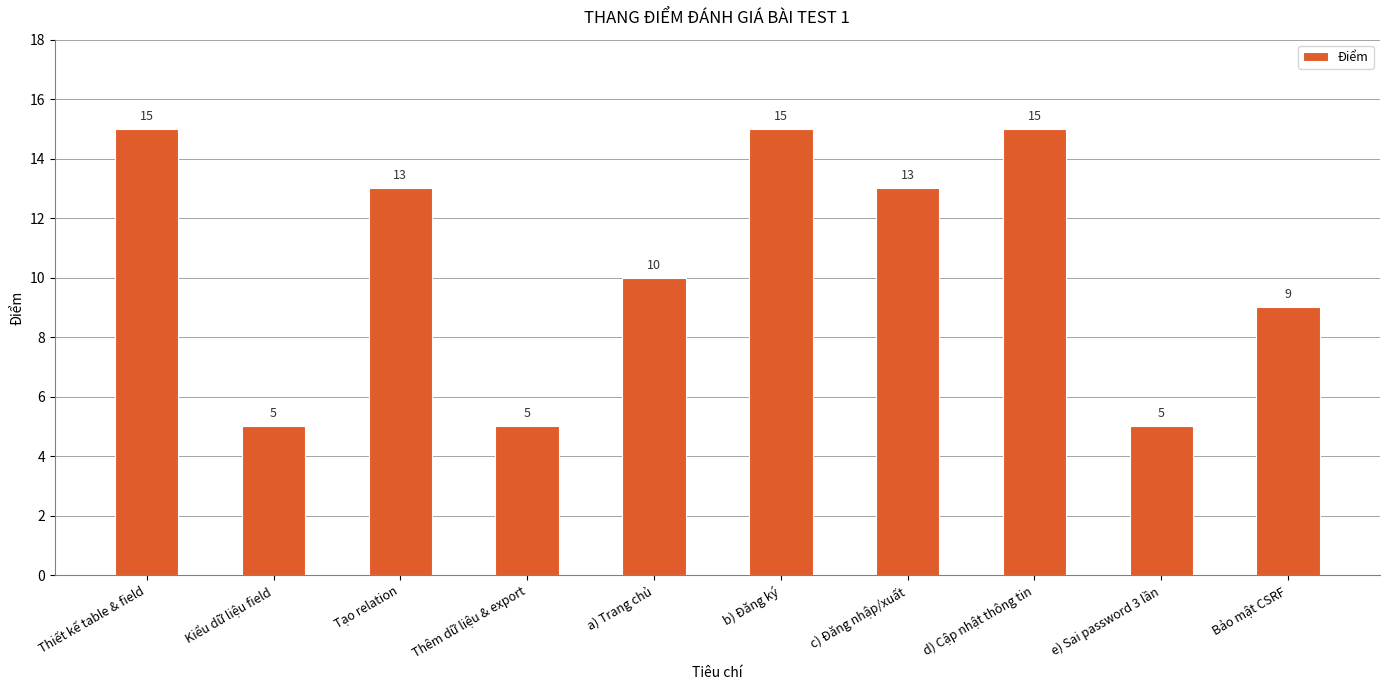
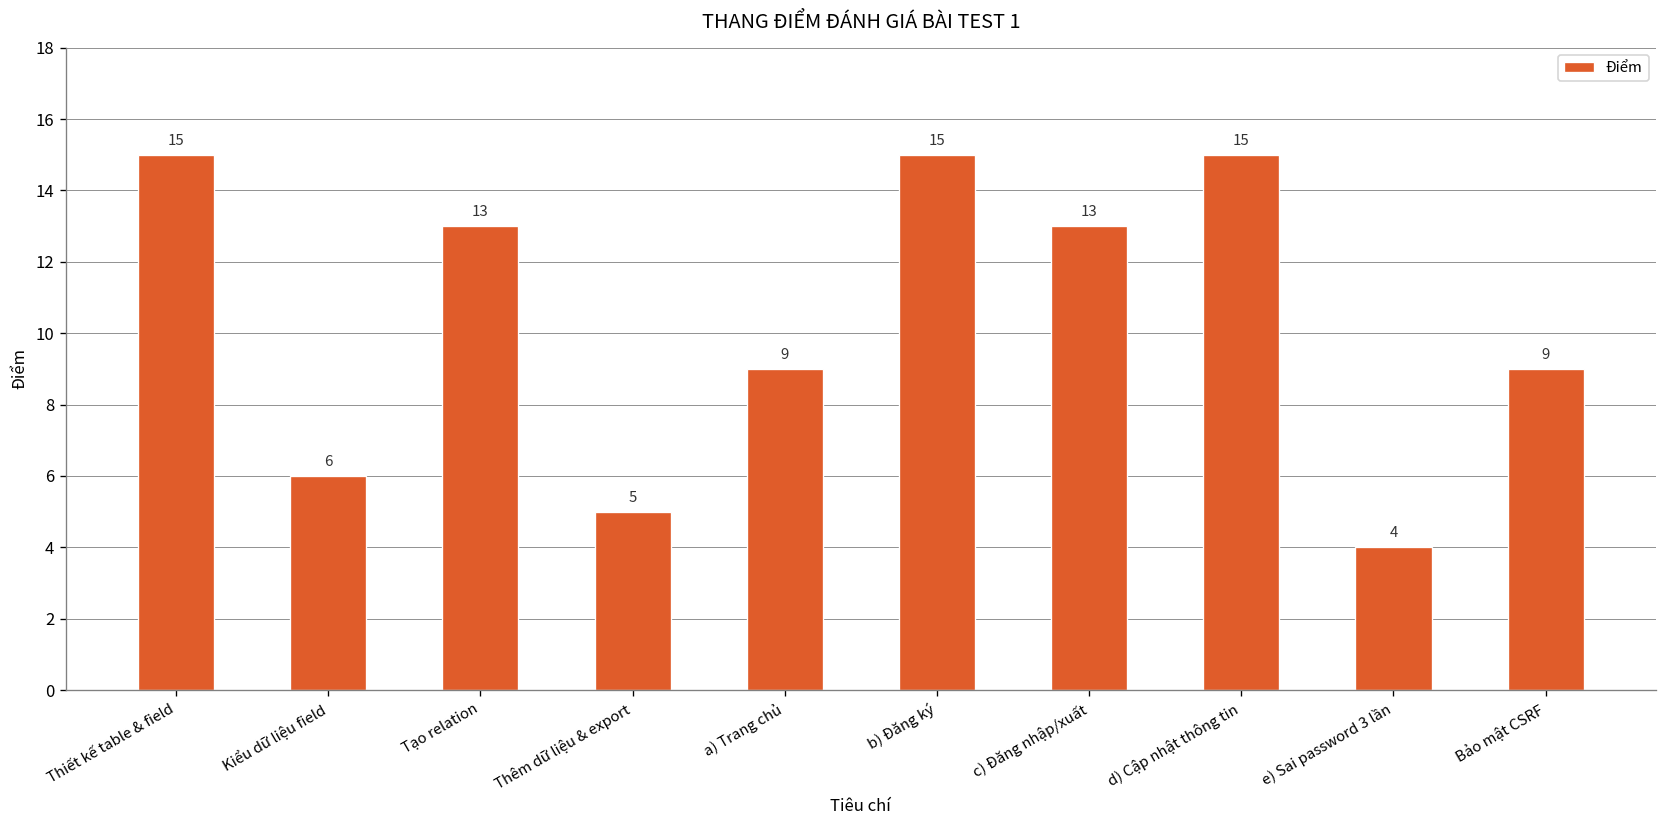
Kiểu dữ liệu field: 5 -> 6
a) Trang chủ: 10 -> 9
e) Sai password 3 lần: 5 -> 4
